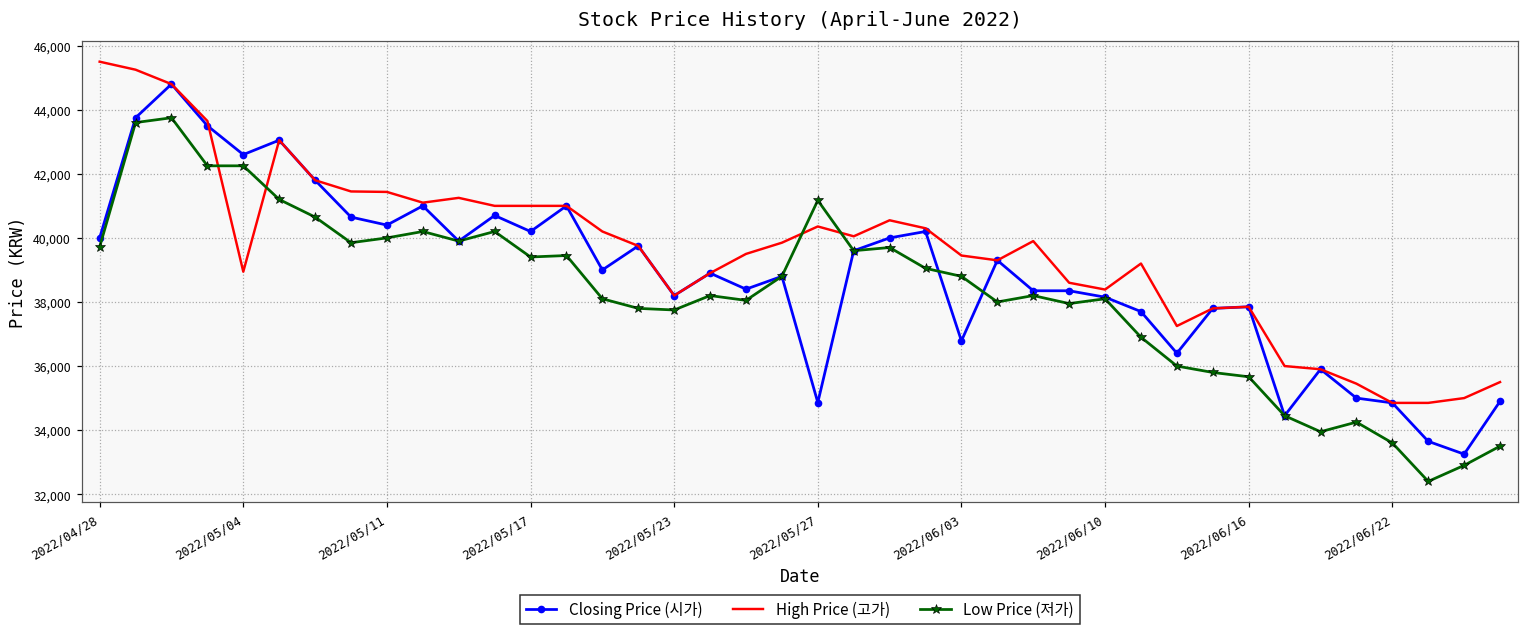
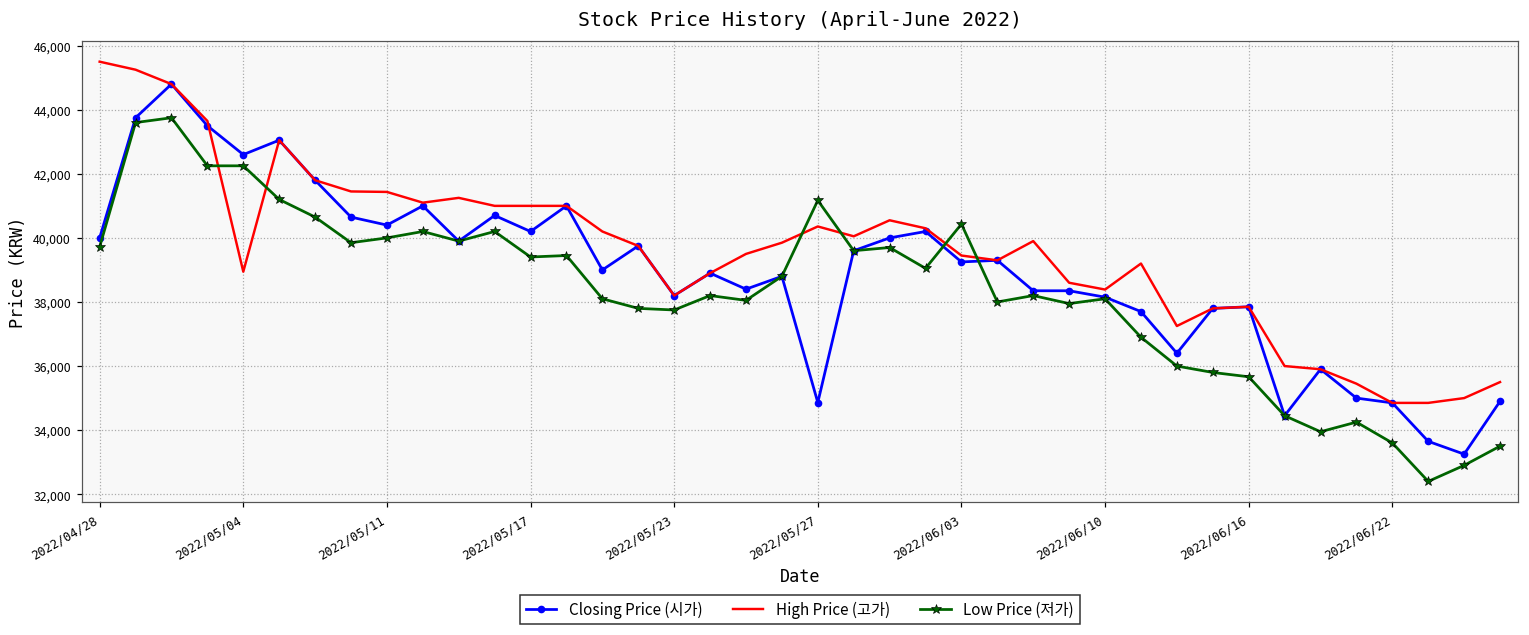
Closing Price (시가), 2022/06/03: 36,800 -> 39,300
Low Price (저가), 2022/06/03: 38,800 -> 40,400
